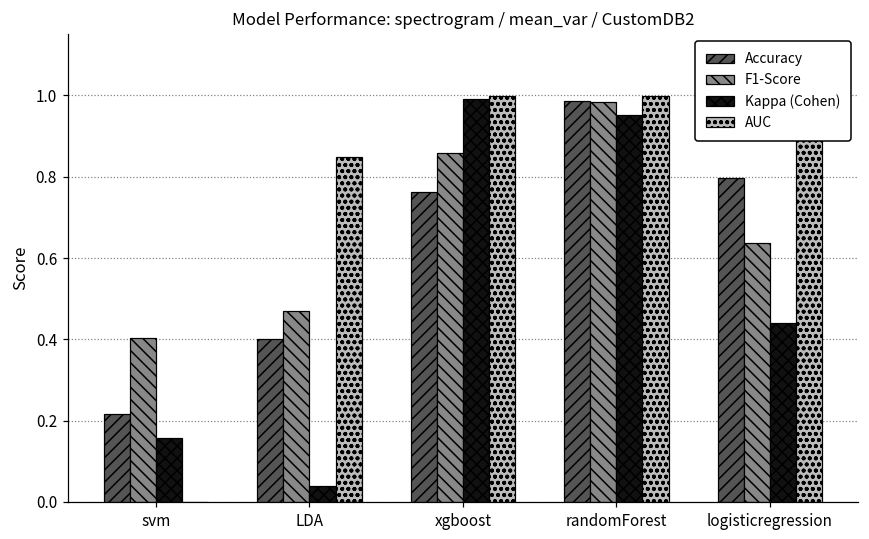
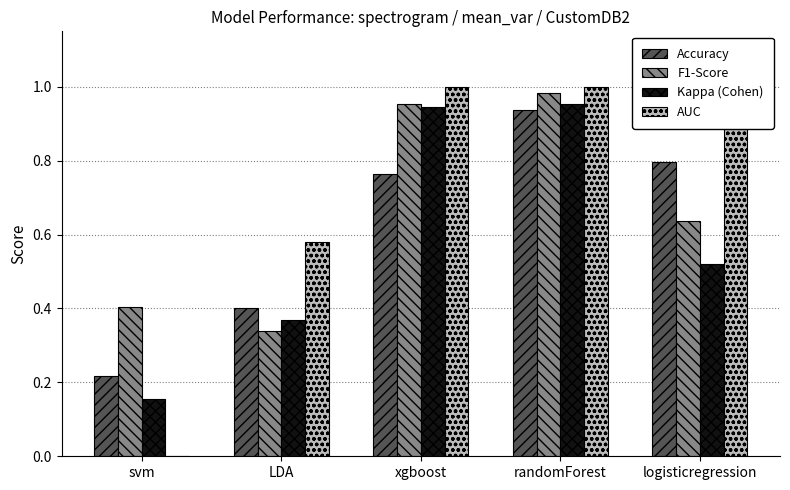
F1-Score, LDA: 0.47 -> 0.34
Kappa (Cohen), LDA: 0.04 -> 0.37
AUC, LDA: 0.85 -> 0.58
F1-Score, xgboost: 0.86 -> 0.95
Kappa (Cohen), xgboost: 0.99 -> 0.94
Accuracy, randomForest: 0.99 -> 0.94
Kappa (Cohen), logisticregression: 0.44 -> 0.52
